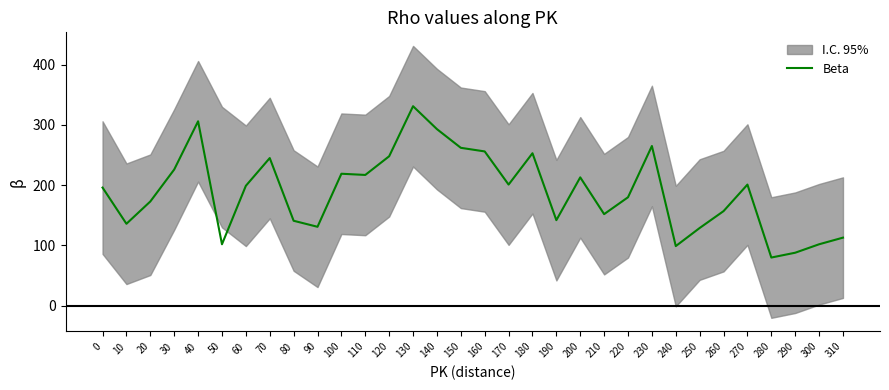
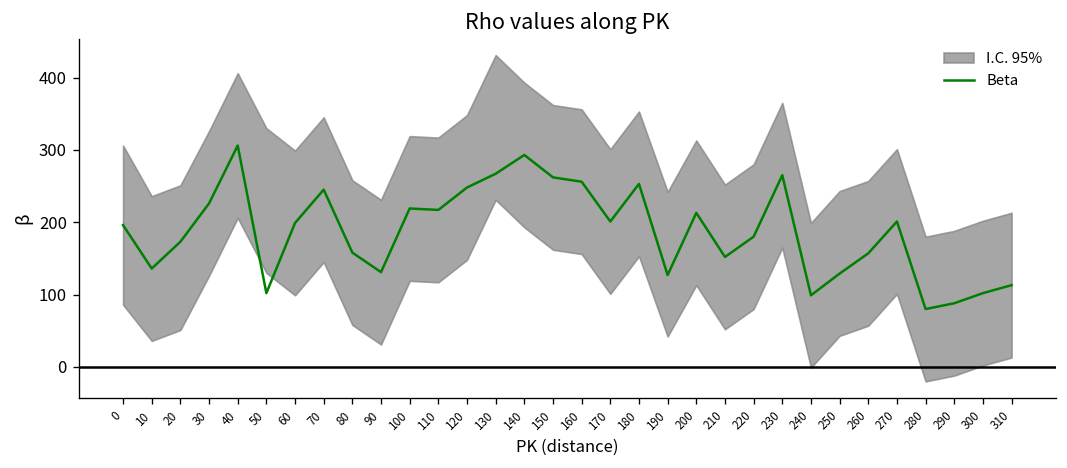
Beta, 80: 140 -> 160
Beta, 130: 330 -> 270
Beta, 190: 140 -> 130
